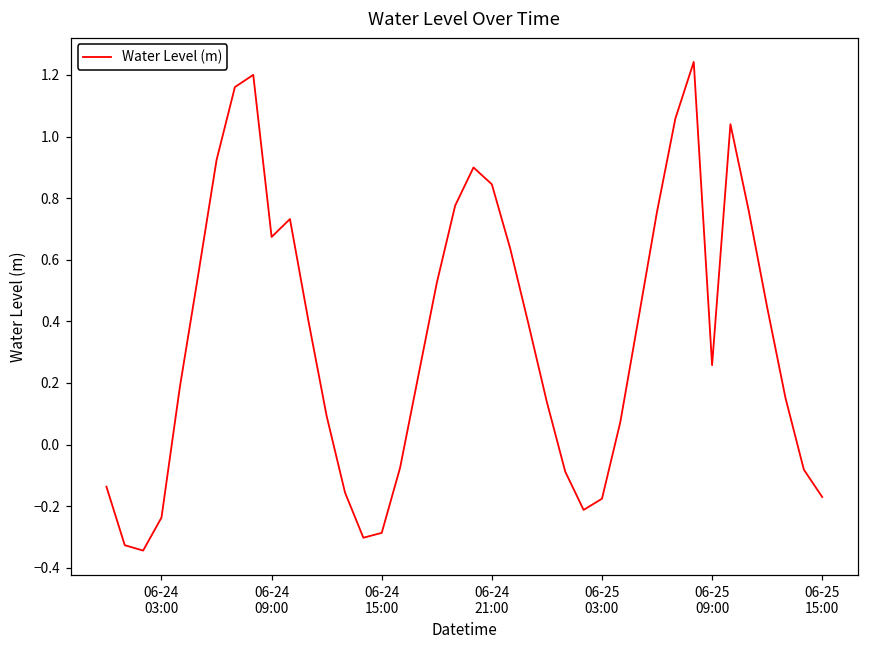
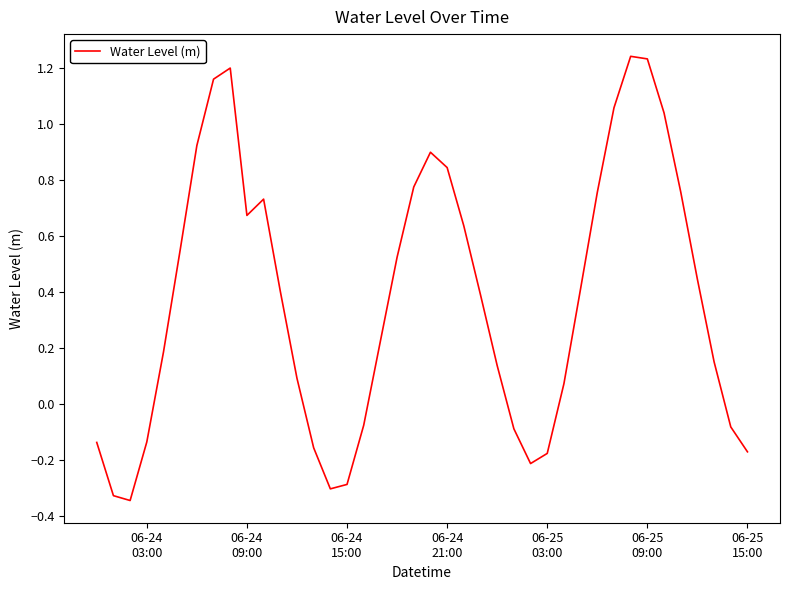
06-24 03:00: -0.24 -> -0.13
06-25 09:00: 0.26 -> 1.23
